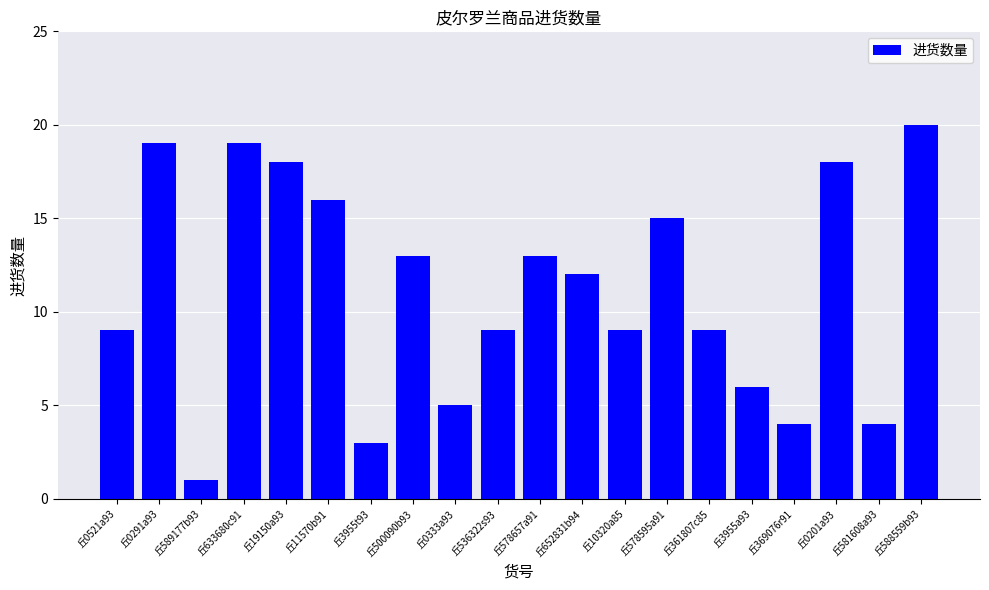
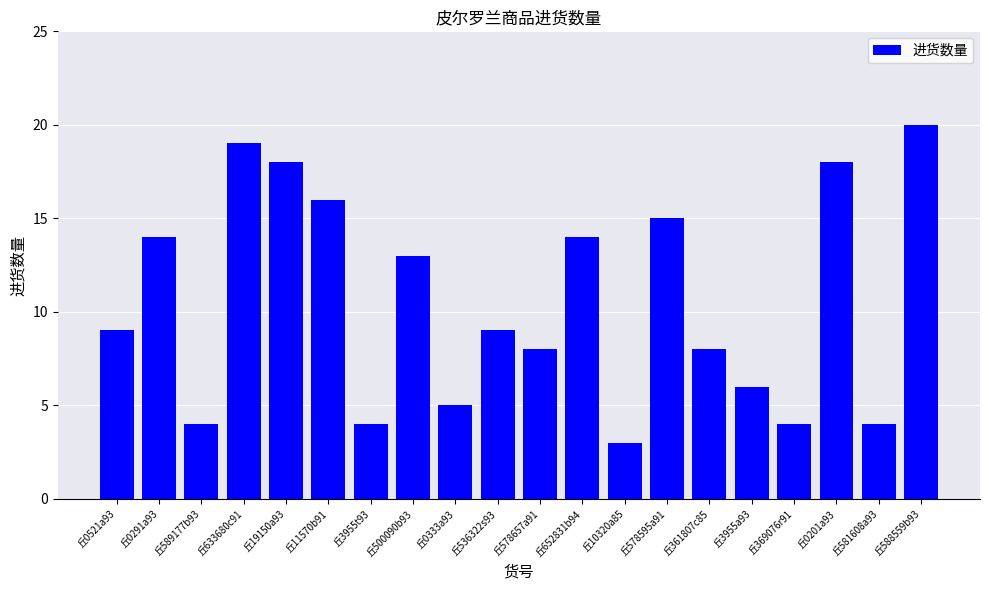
丘0291a93: 19 -> 14
丘589177b93: 1 -> 4
丘3955t93: 3 -> 4
丘578657a91: 13 -> 8
丘652831b94: 12 -> 14
丘10320a85: 9 -> 3
丘361807c85: 9 -> 8
